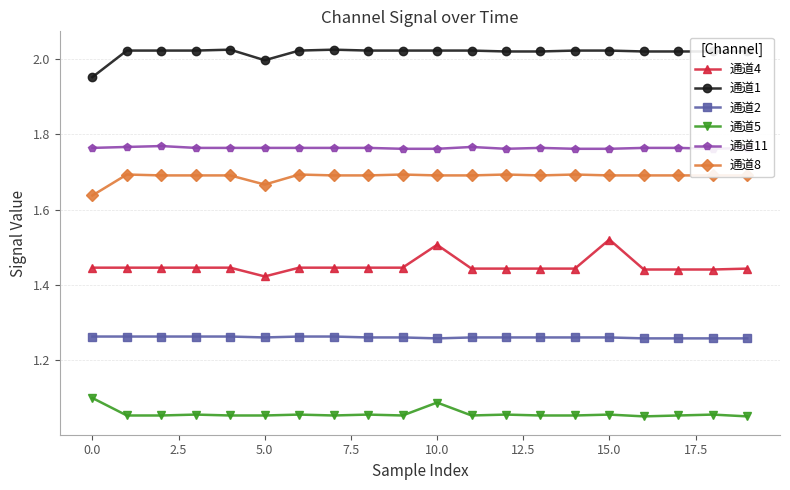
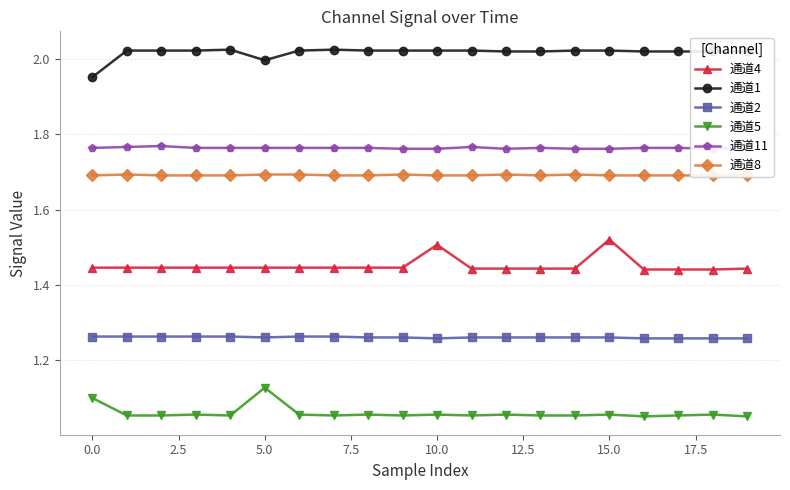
通道8, 0.0: 1.64 -> 1.69
通道4, 5.0: 1.42 -> 1.45
通道5, 5.0: 1.05 -> 1.13
通道8, 5.0: 1.67 -> 1.69
通道5, 10.0: 1.09 -> 1.05
